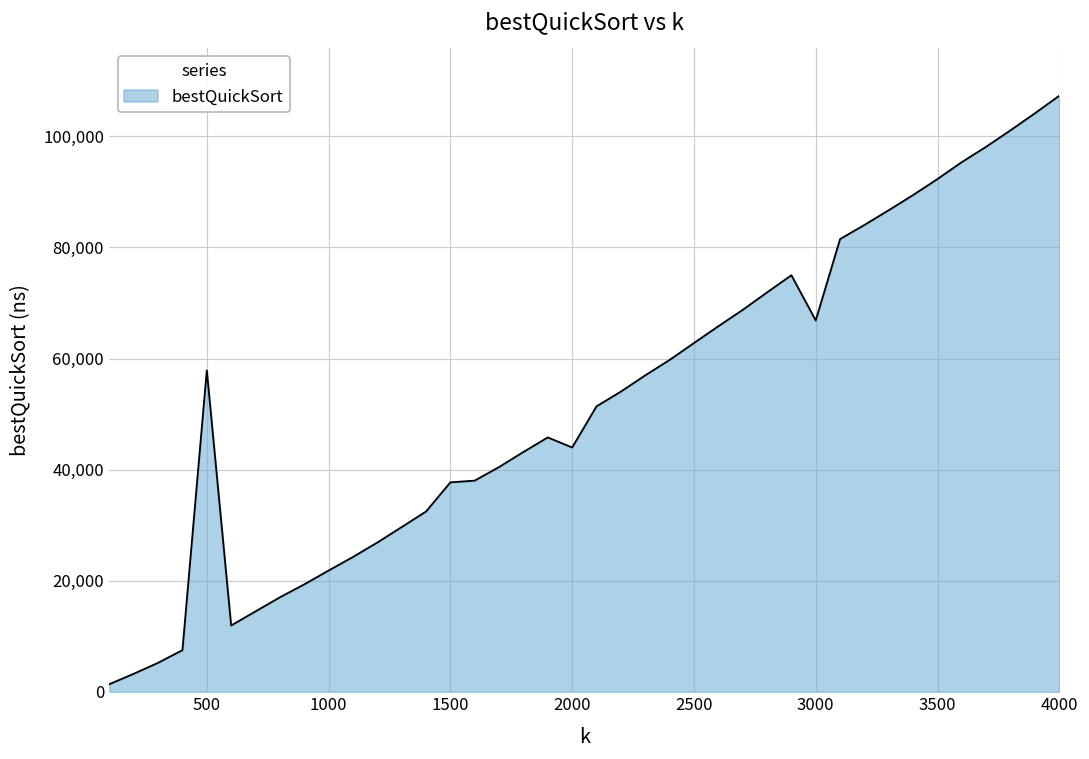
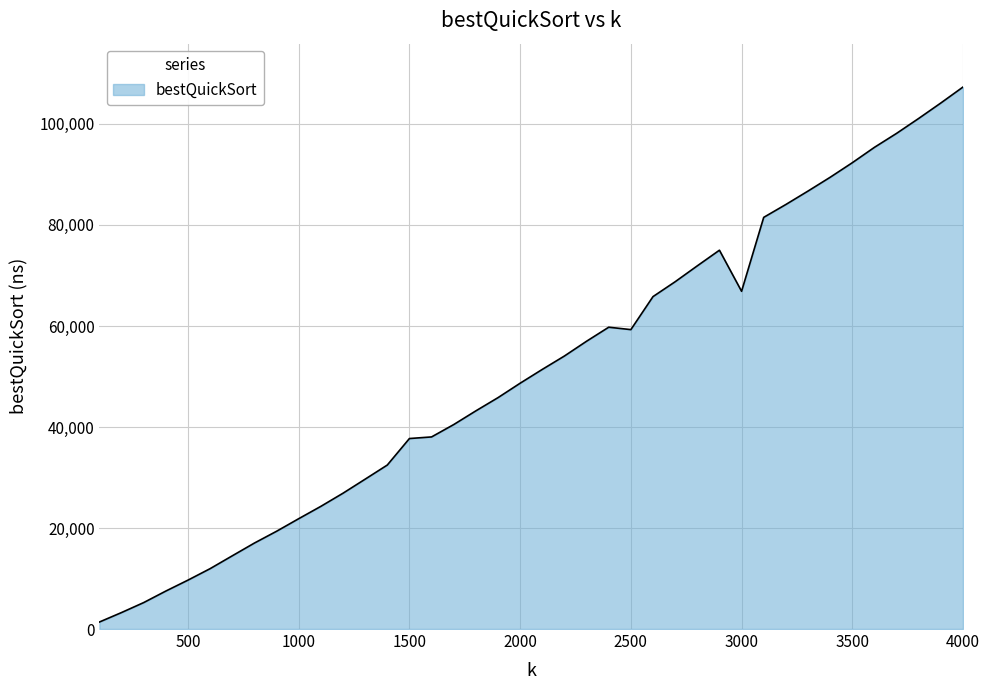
500: 58,000 -> 10,000
2000: 44,000 -> 49,000
2500: 63,000 -> 59,000
